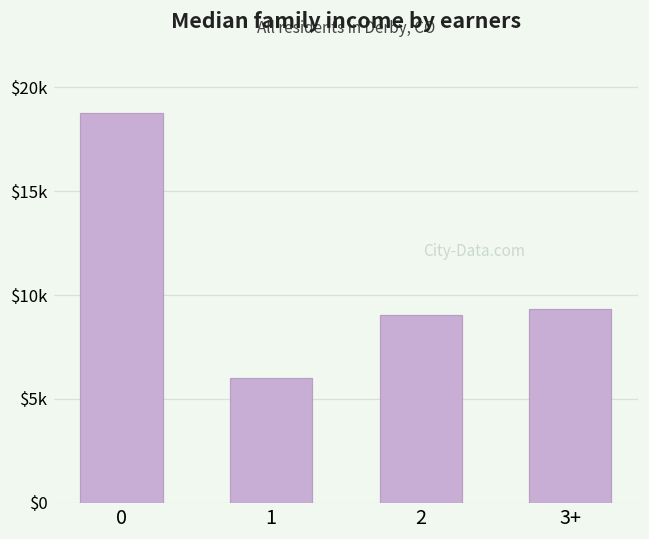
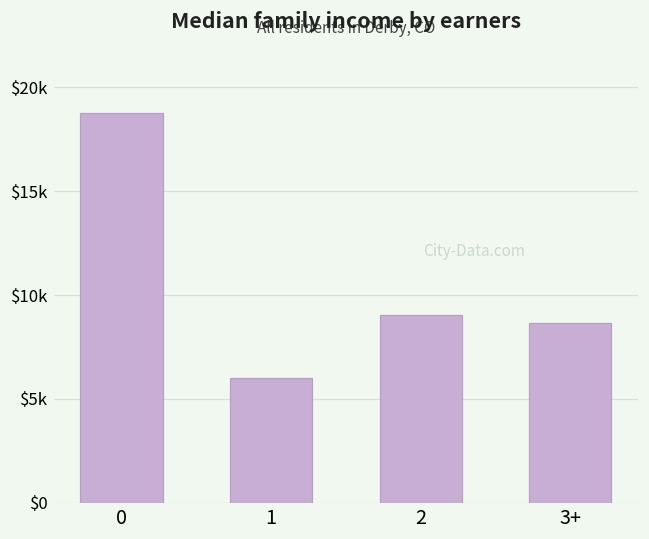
3+: $9300 -> $8700
